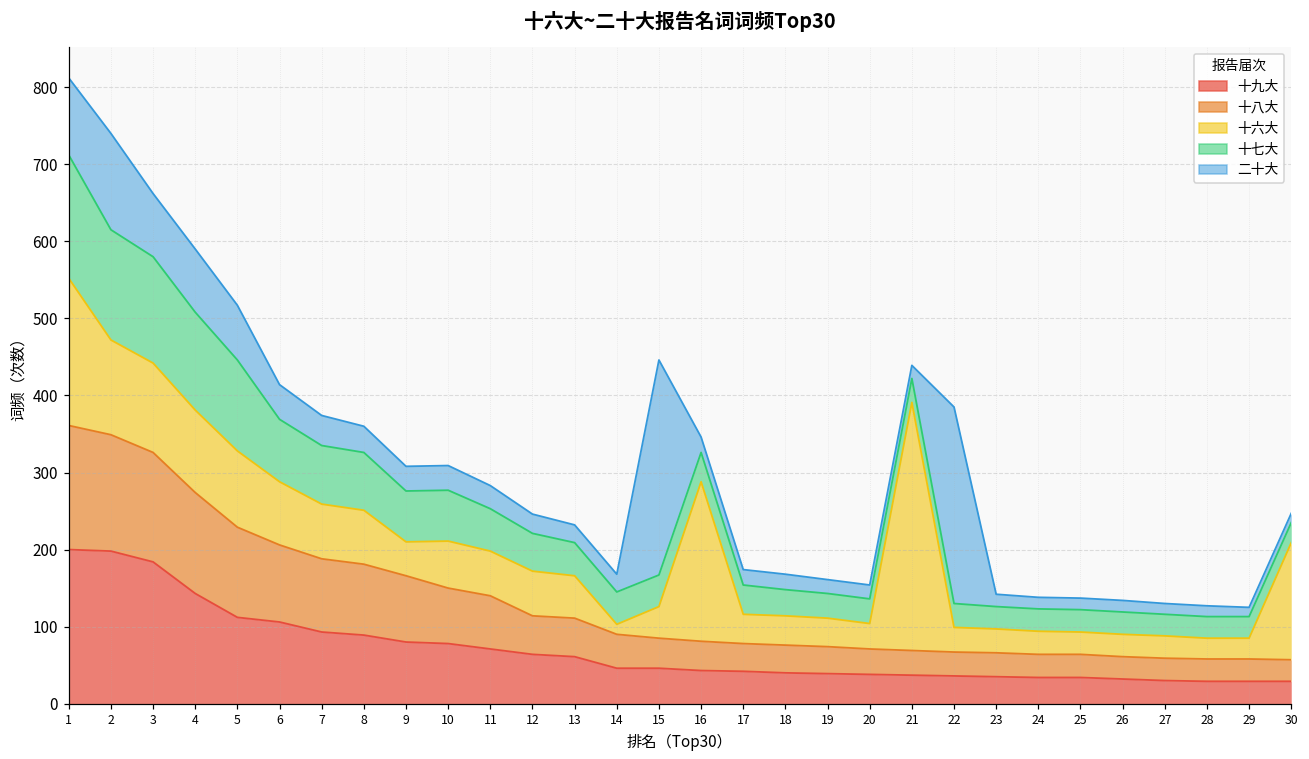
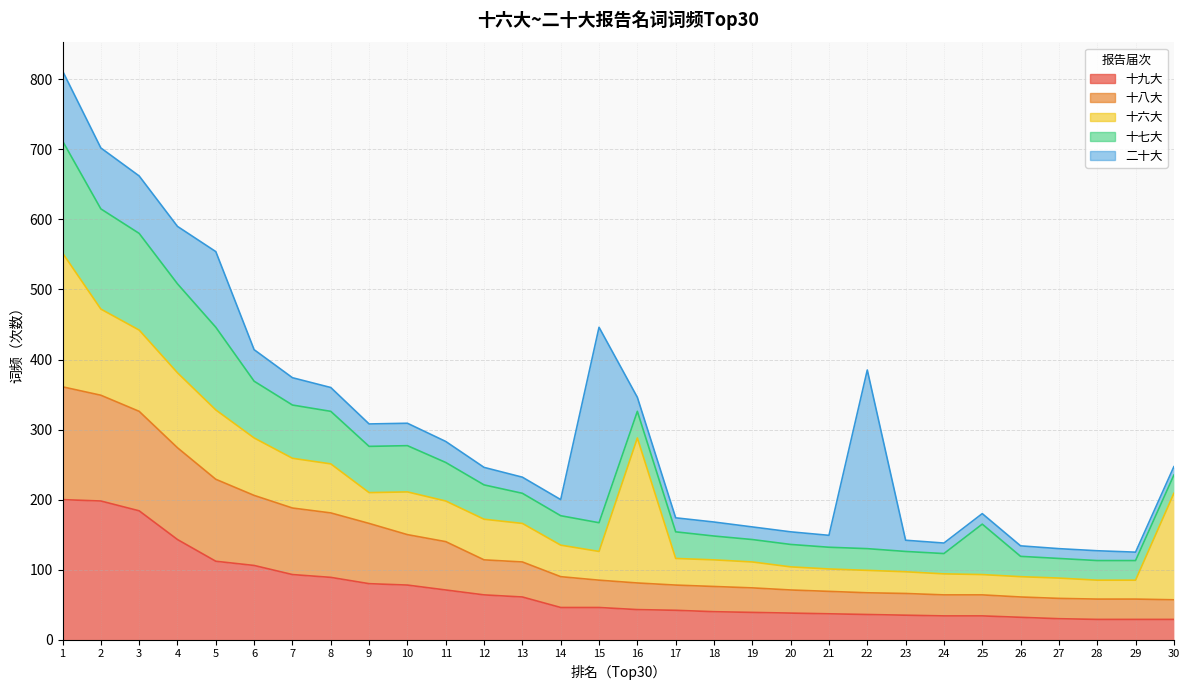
二十大, 2: 130 -> 90
二十大, 5: 70 -> 110
十六大, 14: 10 -> 50
十六大, 21: 320 -> 30
十七大, 25: 30 -> 70
